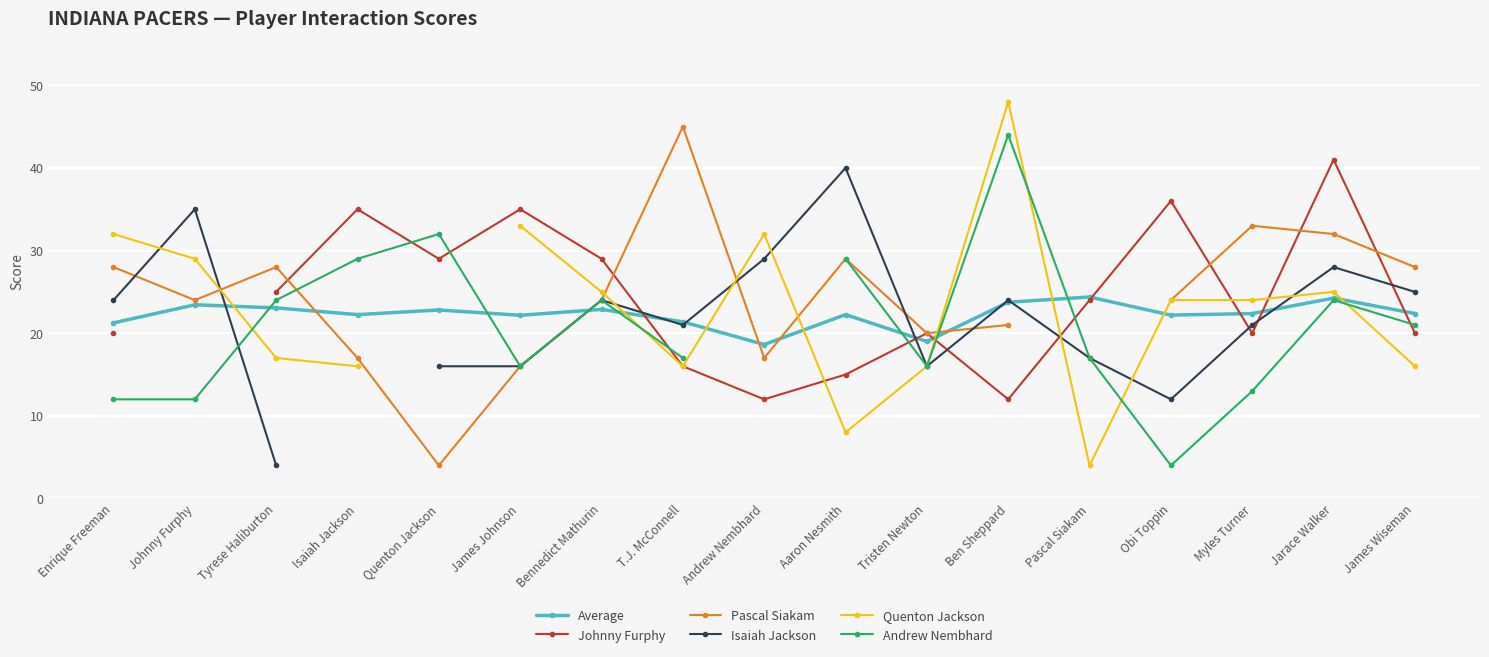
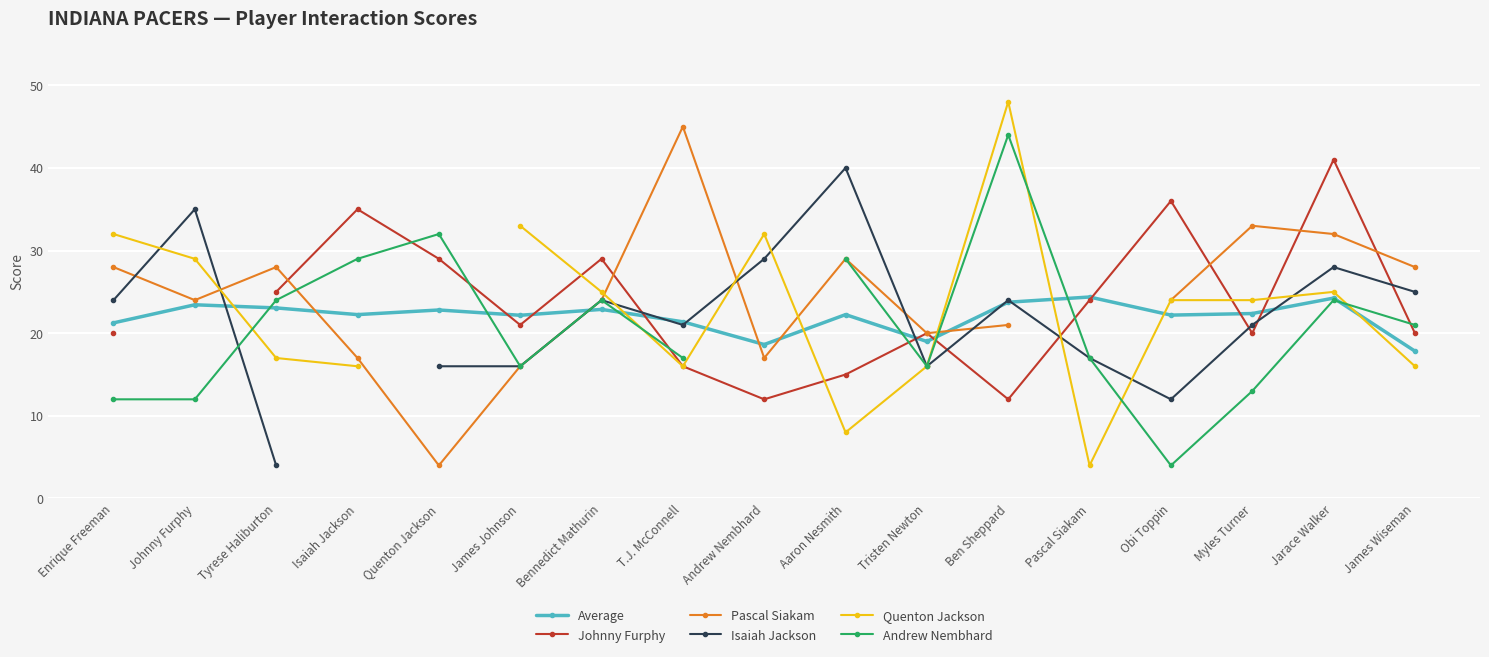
Johnny Furphy, James Johnson: 35 -> 21
Average, James Wiseman: 22 -> 18
